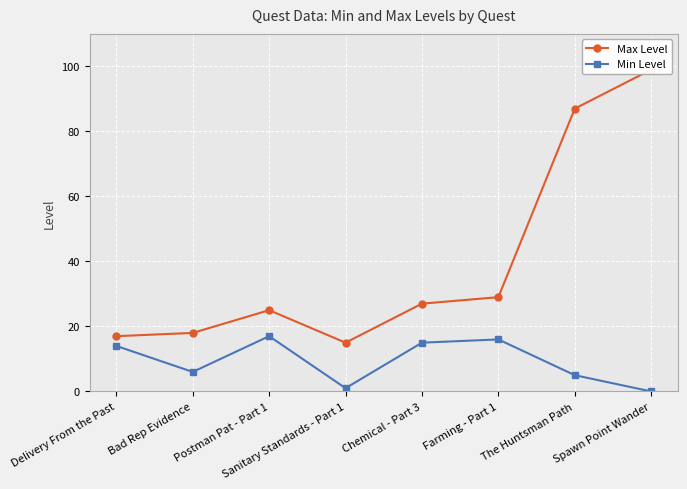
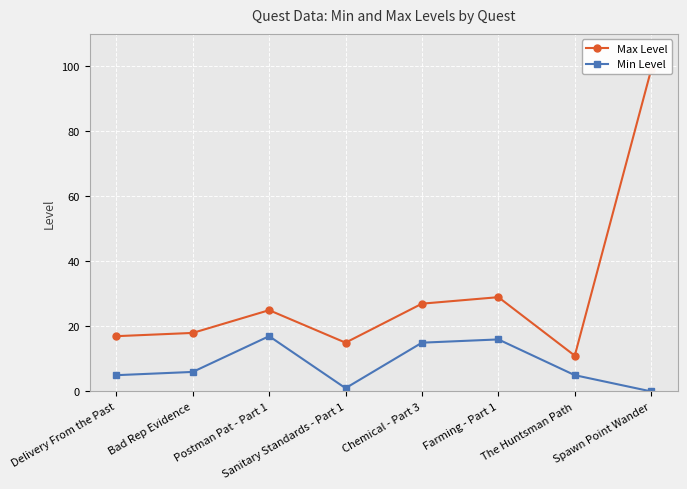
Min Level, Delivery From the Past: 14 -> 5
Max Level, The Huntsman Path: 87 -> 11
